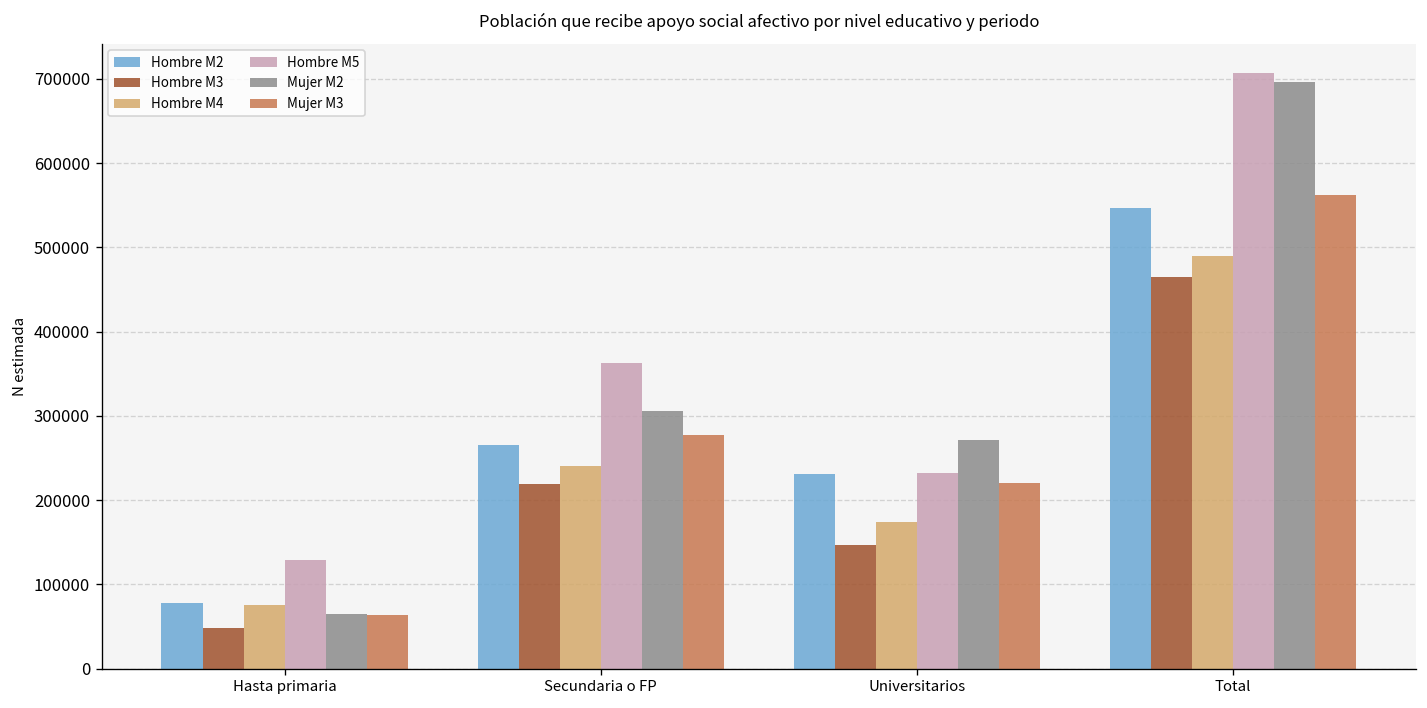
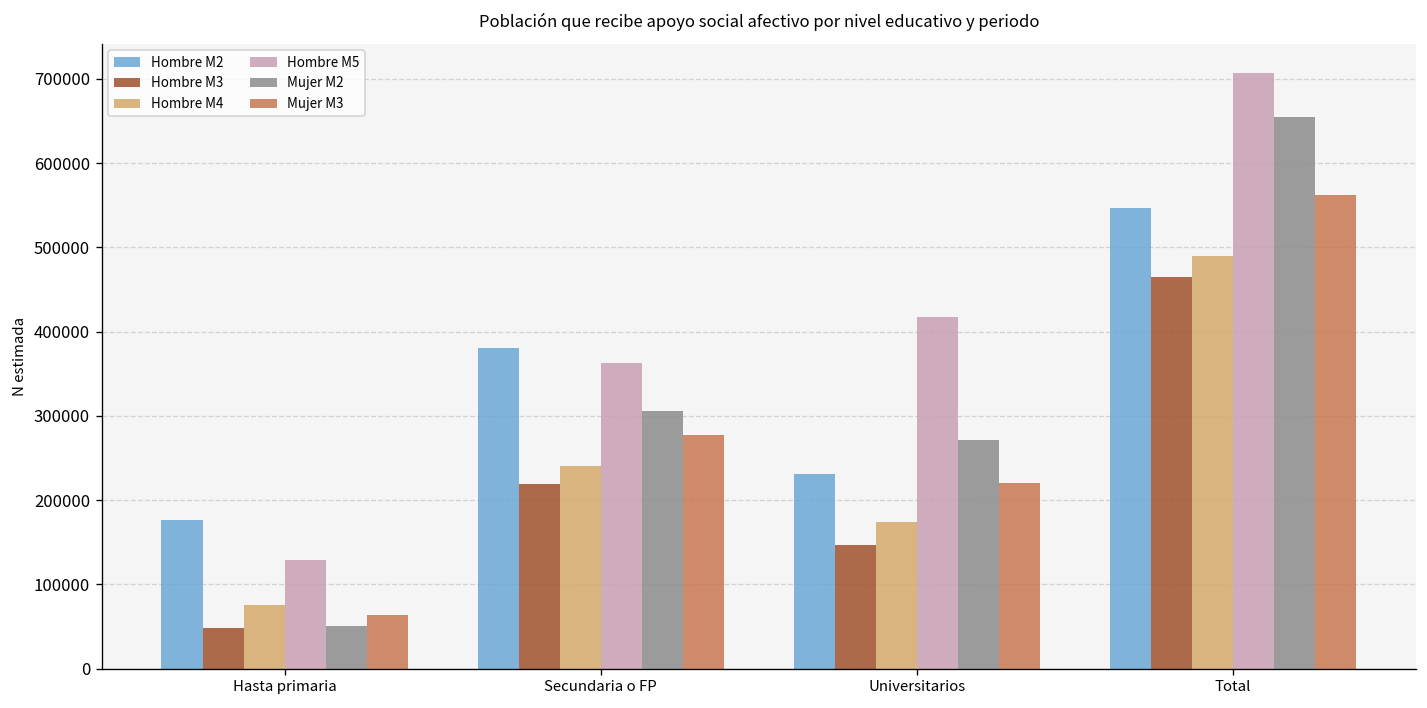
Hombre M2, Hasta primaria: 80000 -> 180000
Mujer M2, Hasta primaria: 60000 -> 50000
Hombre M2, Secundaria o FP: 270000 -> 380000
Hombre M5, Universitarios: 230000 -> 420000
Mujer M2, Total: 700000 -> 660000
